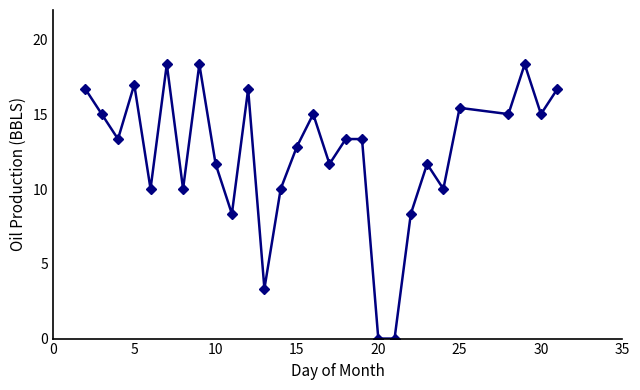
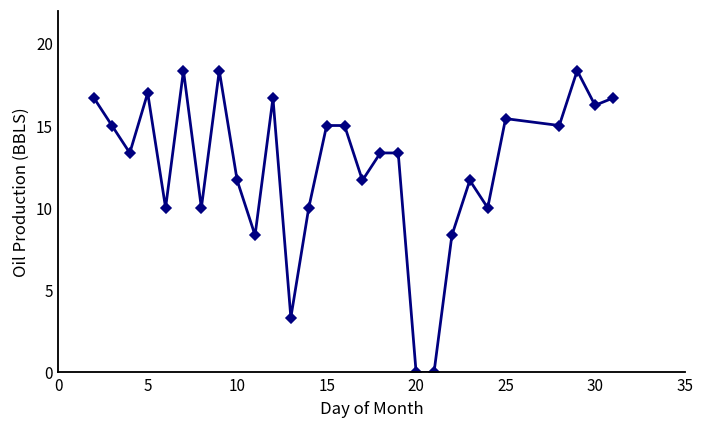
15: 12.9 -> 15.0
30: 15.0 -> 16.3
